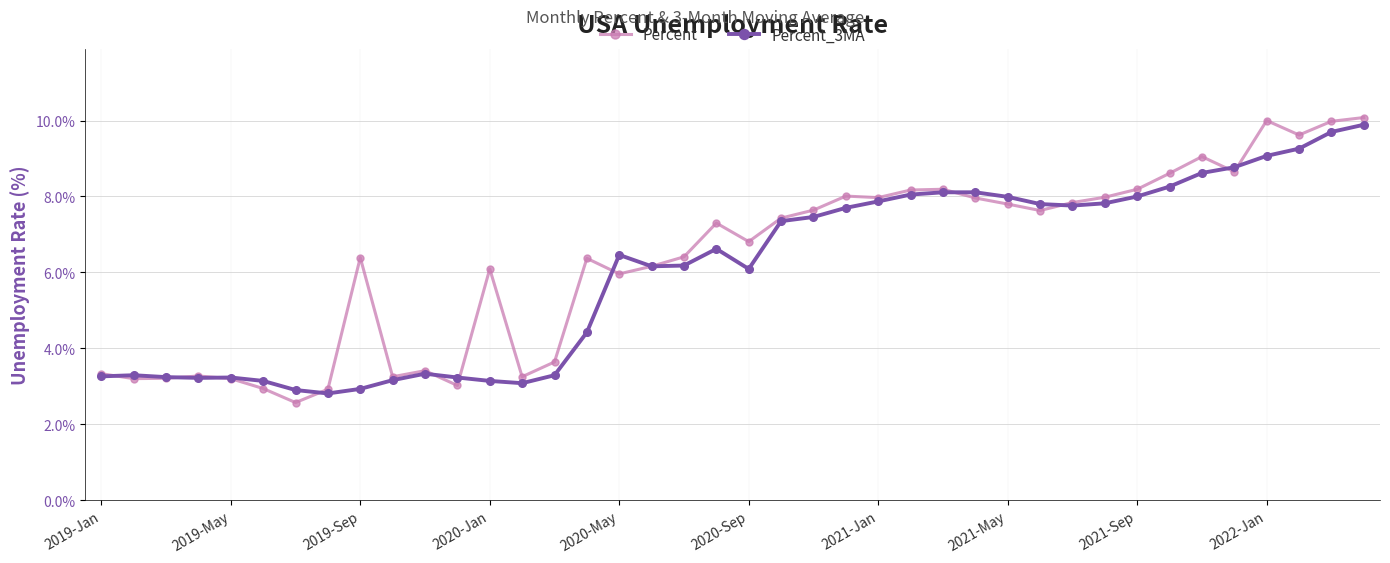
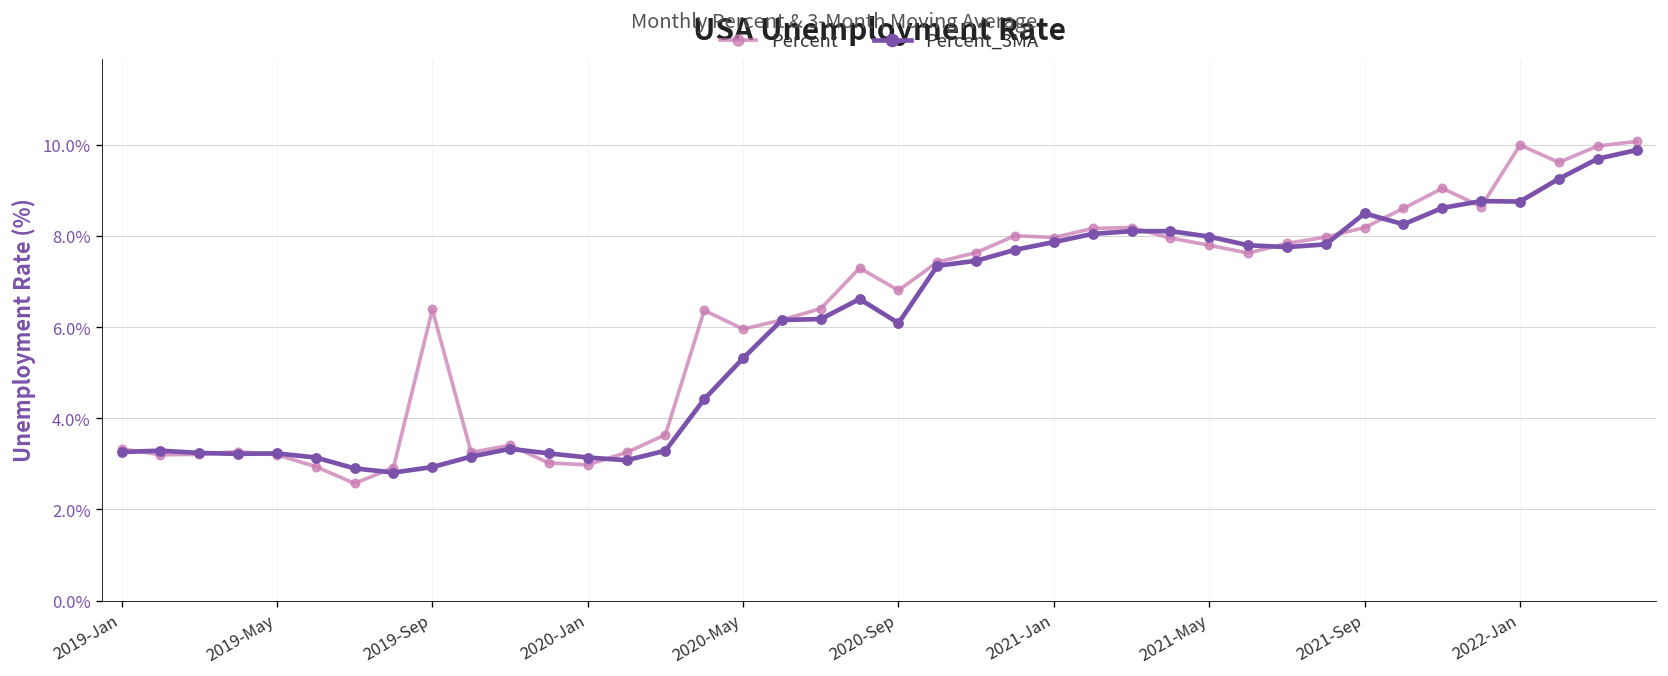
Percent, 2020-Jan: 6.1% -> 3.0%
Percent_3MA, 2020-May: 6.5% -> 5.3%
Percent_3MA, 2021-Sep: 8.0% -> 8.5%
Percent_3MA, 2022-Jan: 9.1% -> 8.8%
